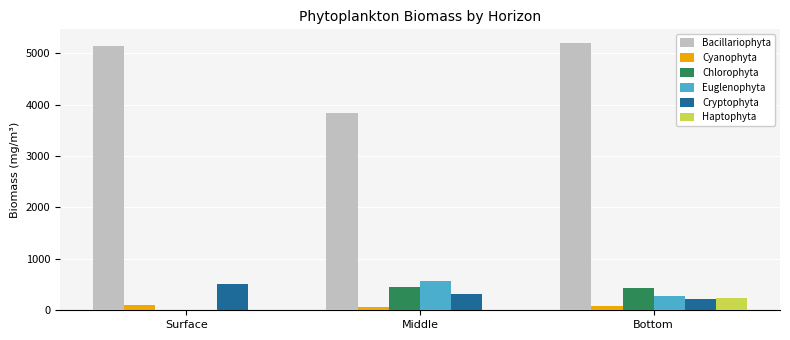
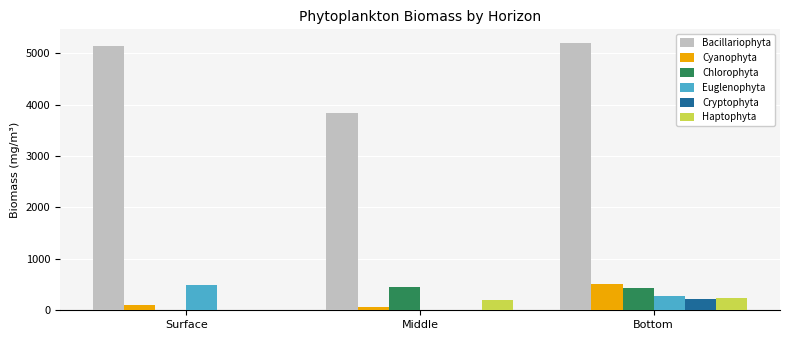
Euglenophyta, Surface: 0 -> 500
Cryptophyta, Surface: 500 -> 0
Euglenophyta, Middle: 600 -> 0
Cryptophyta, Middle: 300 -> 0
Haptophyta, Middle: 0 -> 200
Cyanophyta, Bottom: 100 -> 500
